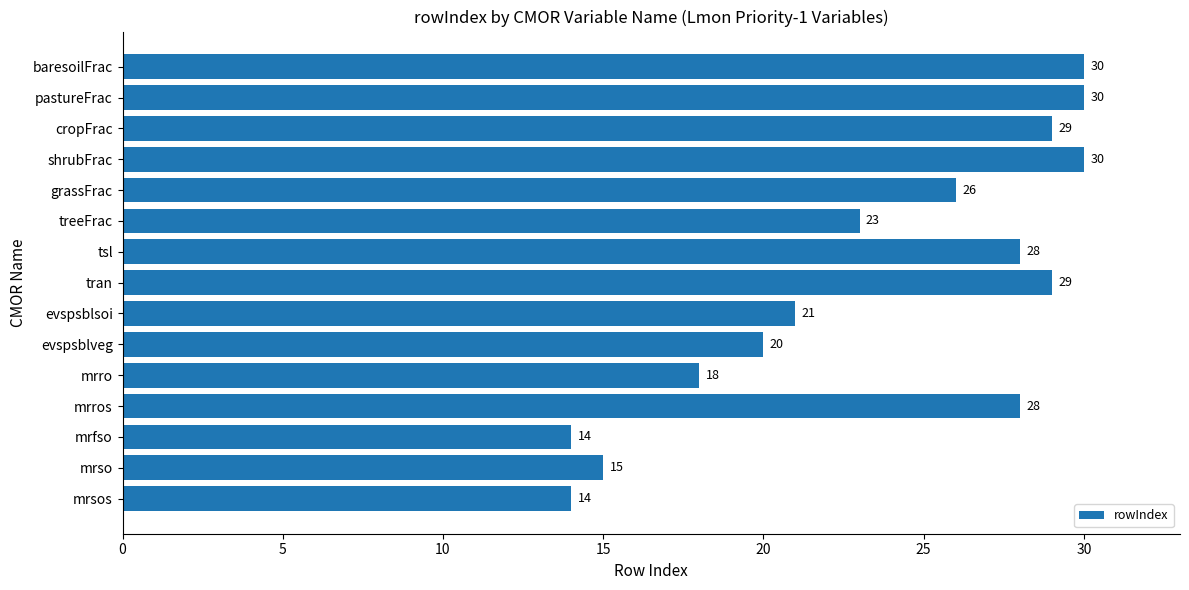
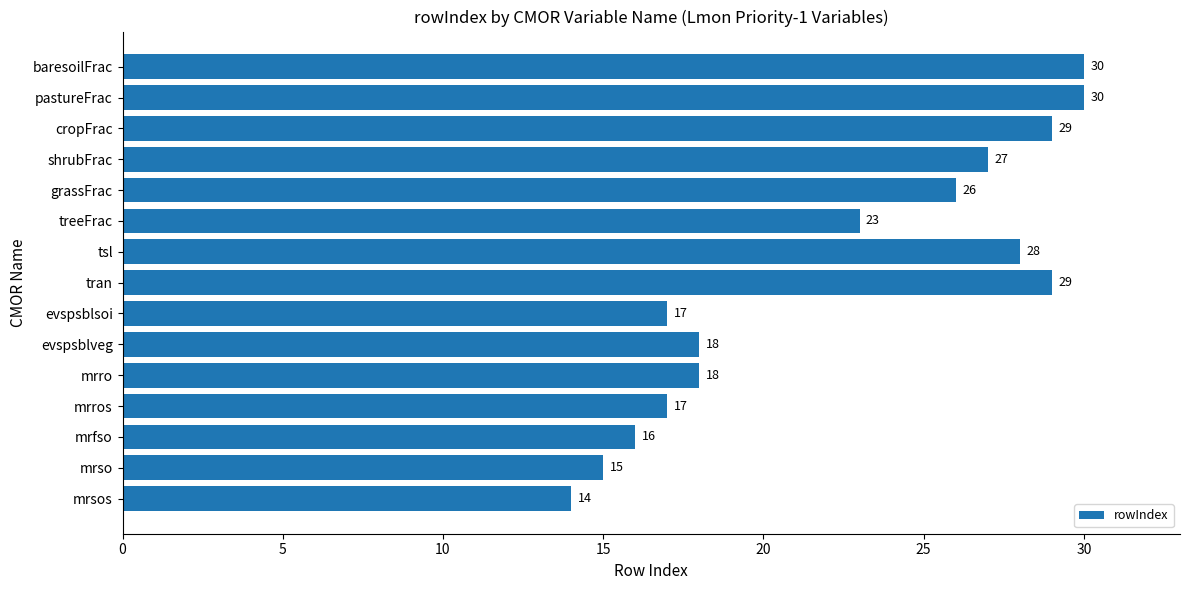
shrubFrac: 30 -> 27
evspsblsoi: 21 -> 17
evspsblveg: 20 -> 18
mrros: 28 -> 17
mrfso: 14 -> 16
